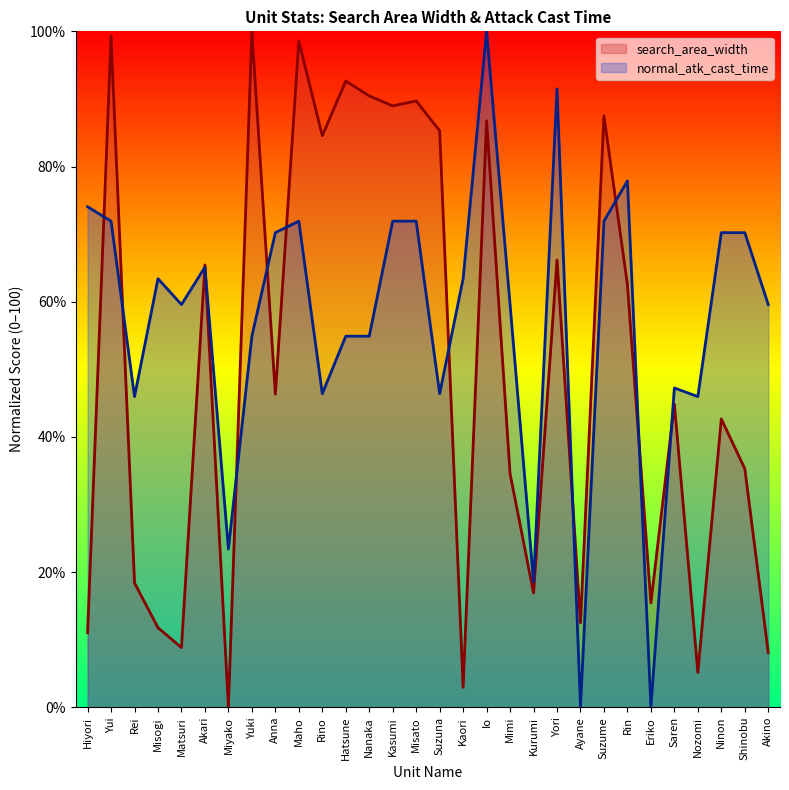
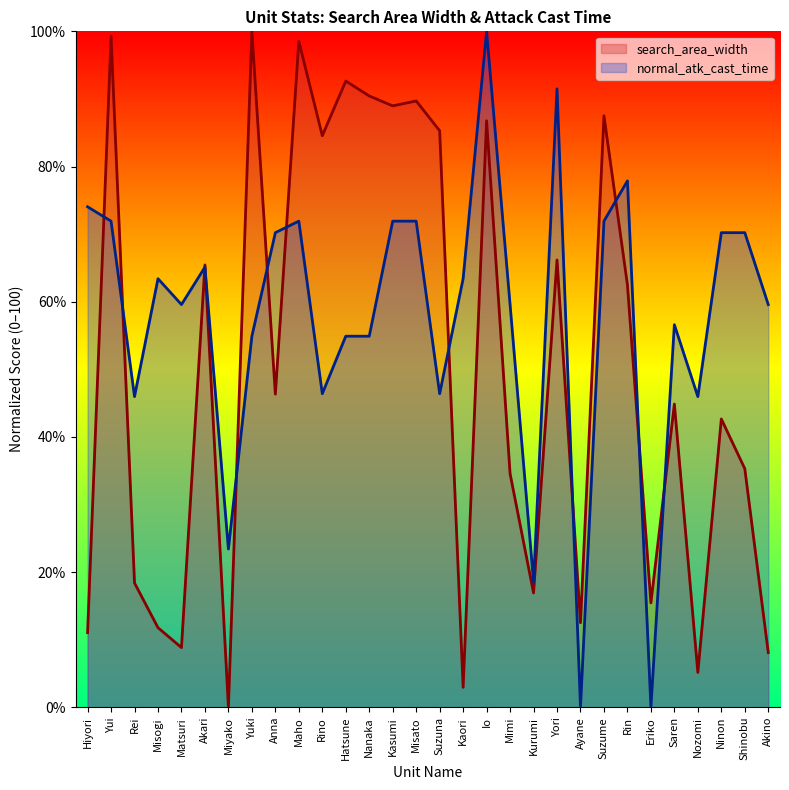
normal_atk_cast_time, Saren: 47% -> 57%
